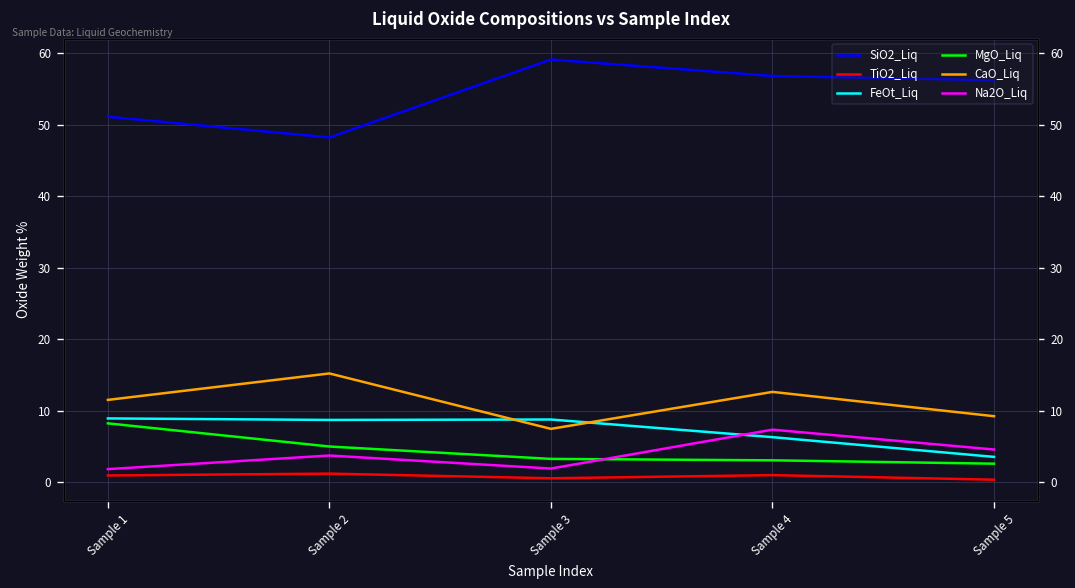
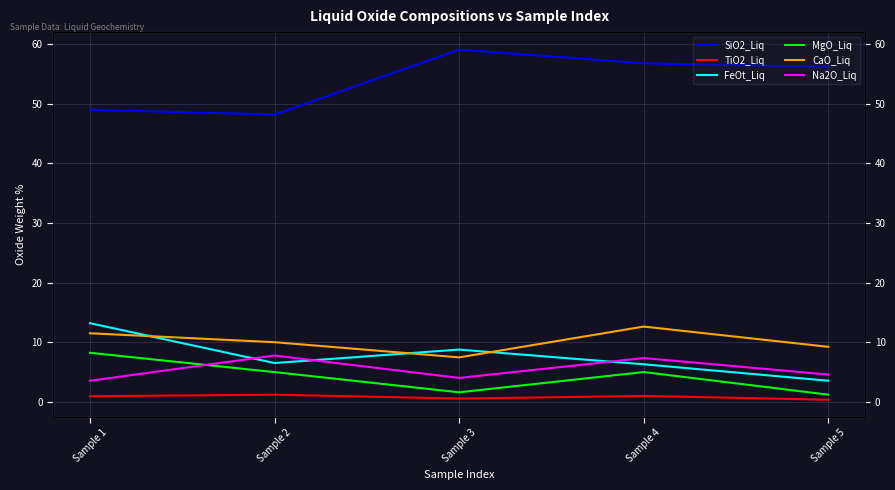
SiO2_Liq, Sample 1: 51 -> 49
FeOt_Liq, Sample 1: 9 -> 13
Na2O_Liq, Sample 1: 2 -> 4
FeOt_Liq, Sample 2: 9 -> 7
CaO_Liq, Sample 2: 15 -> 10
Na2O_Liq, Sample 2: 4 -> 8
MgO_Liq, Sample 3: 3 -> 2
Na2O_Liq, Sample 3: 2 -> 4
MgO_Liq, Sample 4: 3 -> 5
MgO_Liq, Sample 5: 3 -> 1
